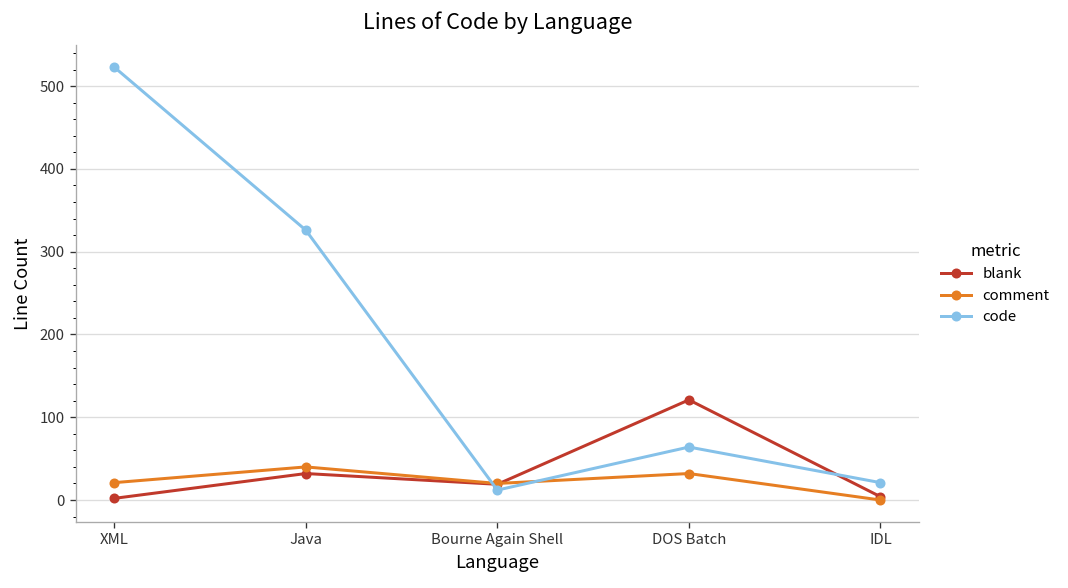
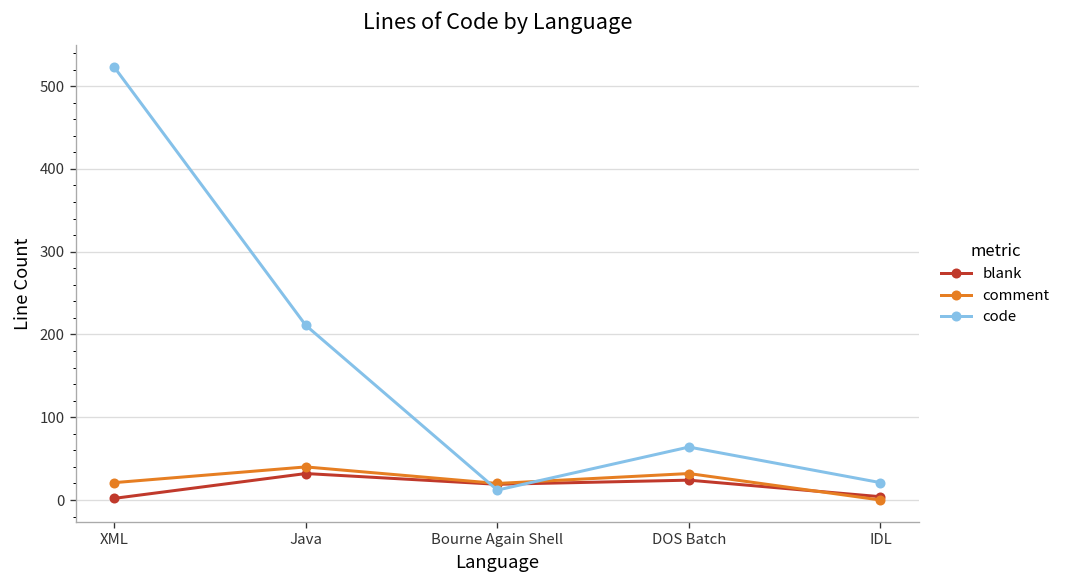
code, Java: 330 -> 210
blank, DOS Batch: 120 -> 20
